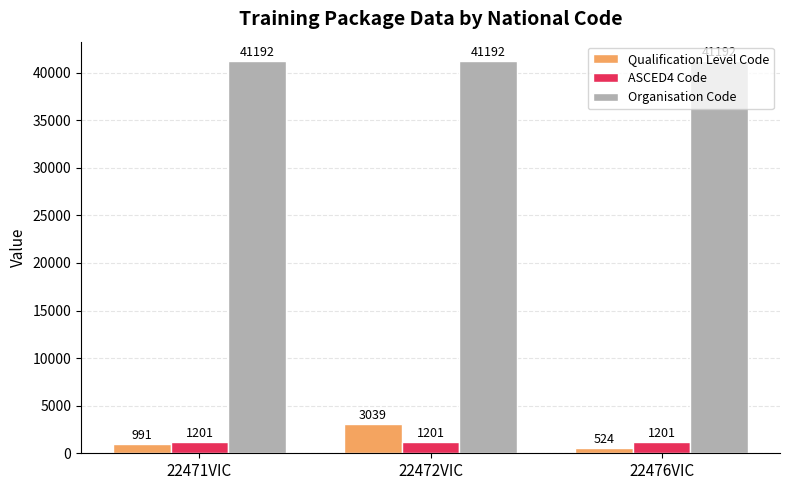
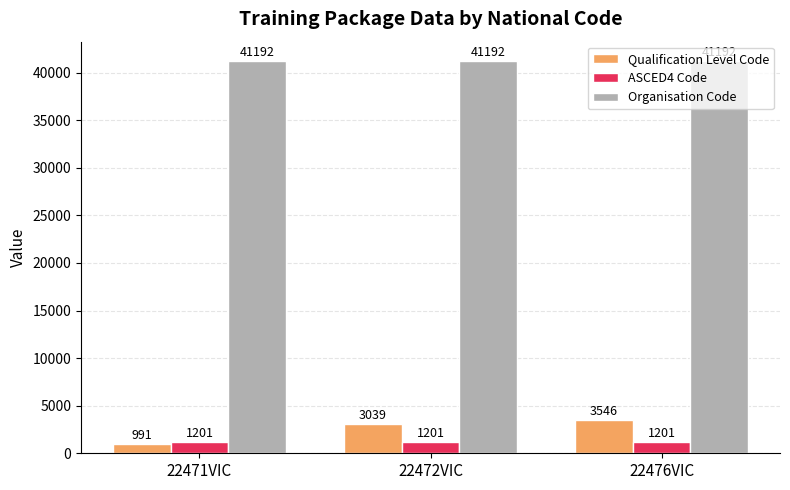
Qualification Level Code, 22476VIC: 524 -> 3546
